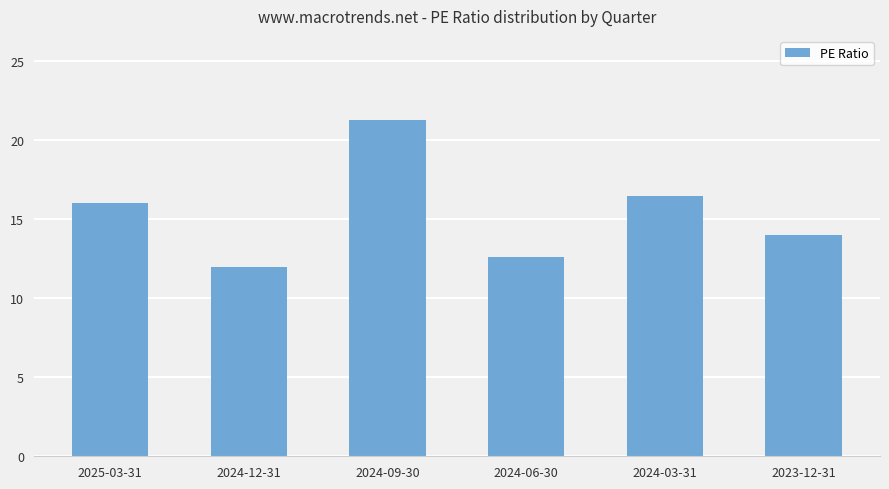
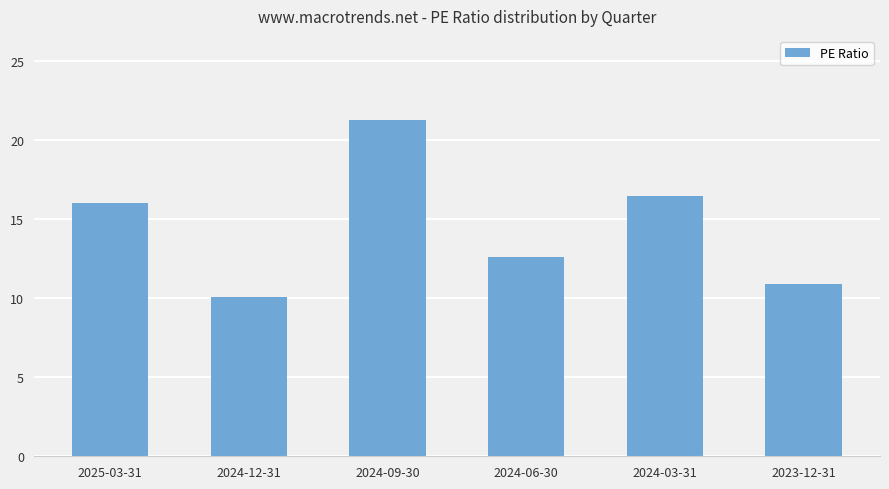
2024-12-31: 12.0 -> 10.1
2023-12-31: 14.0 -> 10.9
